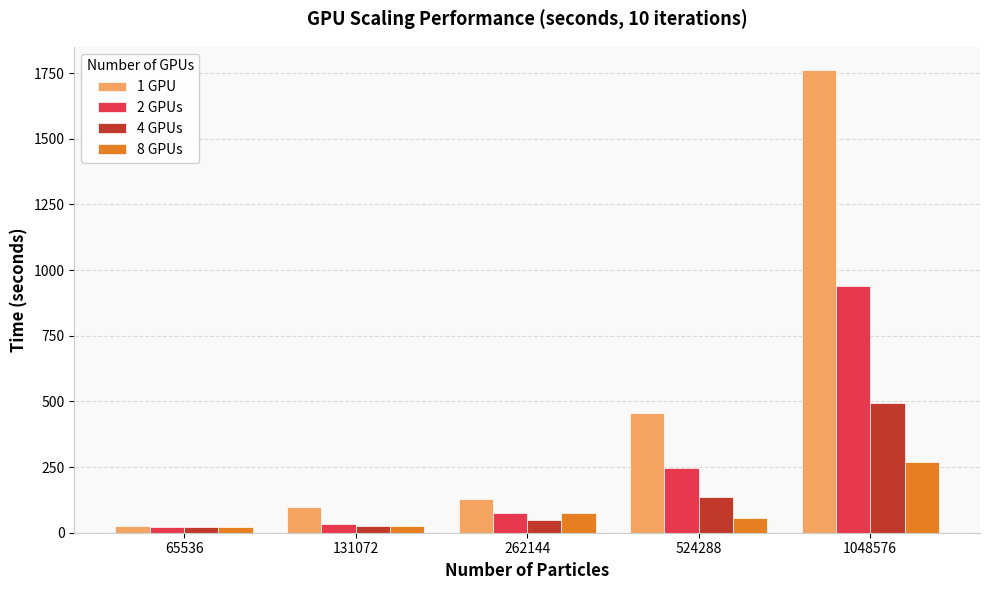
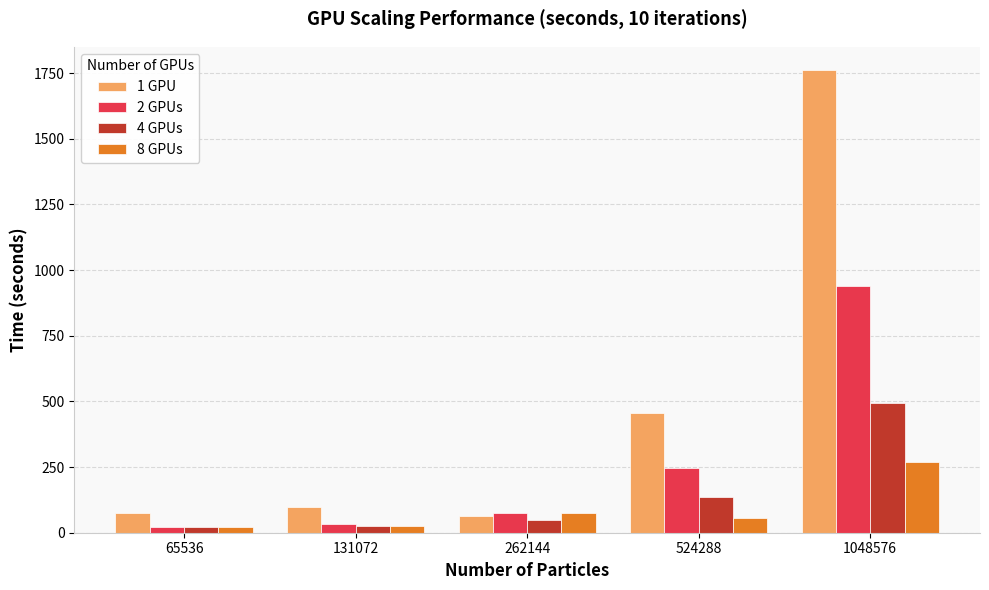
1 GPU, 65536: 20 -> 80
1 GPU, 262144: 130 -> 60
